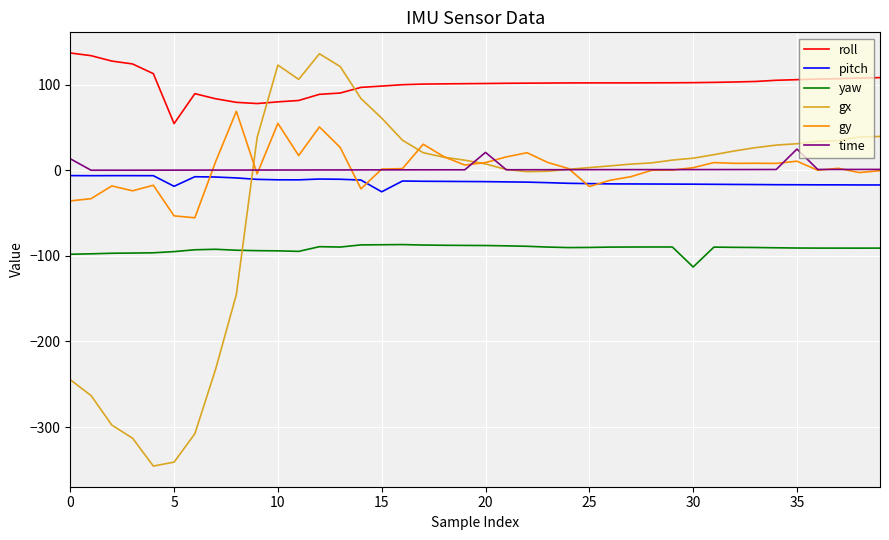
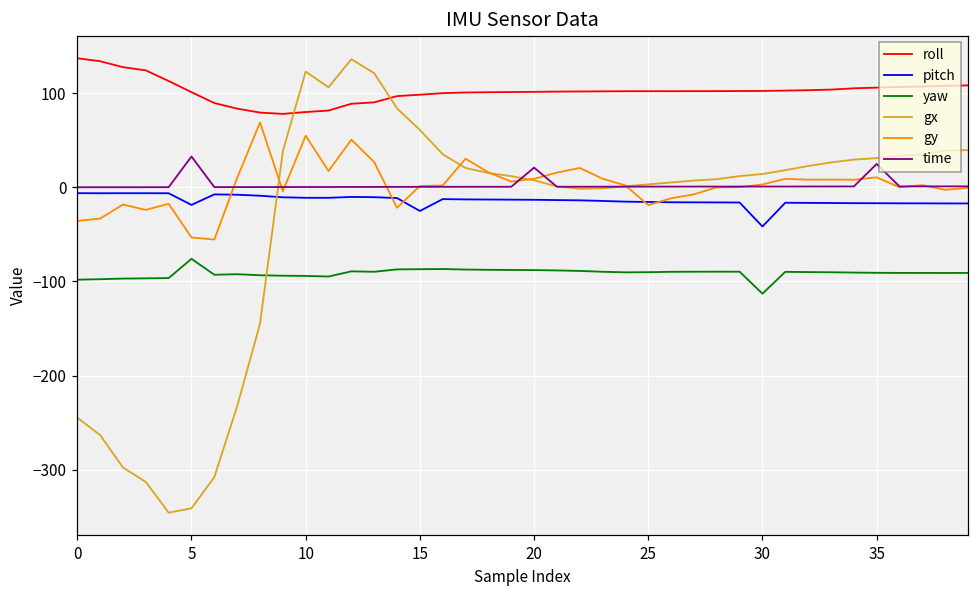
time, 0: 10 -> 0
roll, 5: 50 -> 100
yaw, 5: -100 -> -80
time, 5: 0 -> 30
pitch, 30: -20 -> -40
